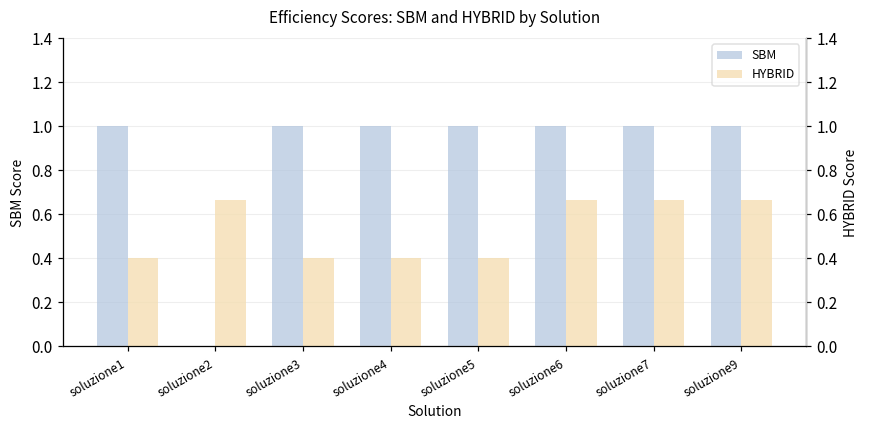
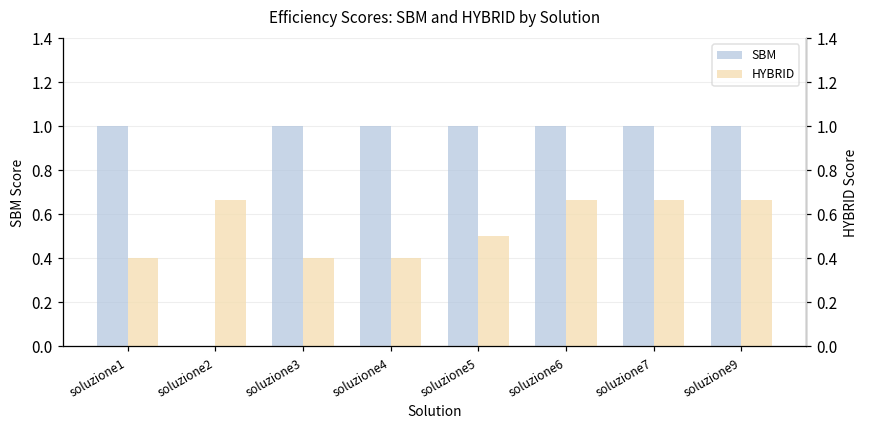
HYBRID, soluzione5: 0.4 -> 0.5
